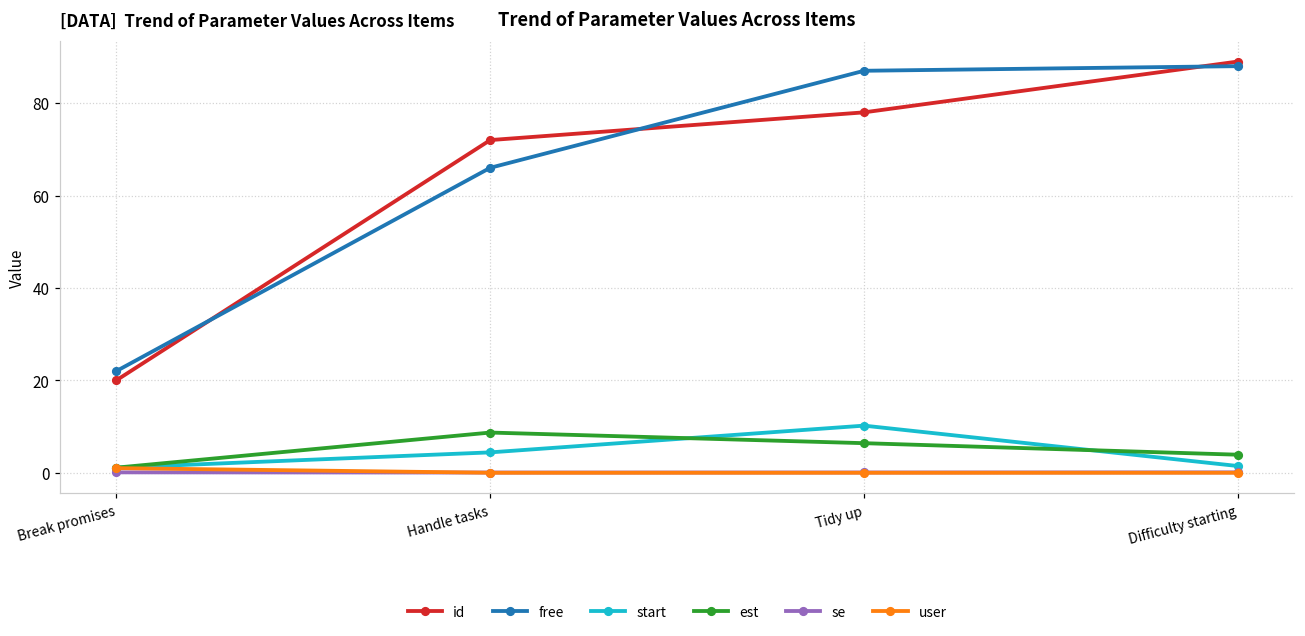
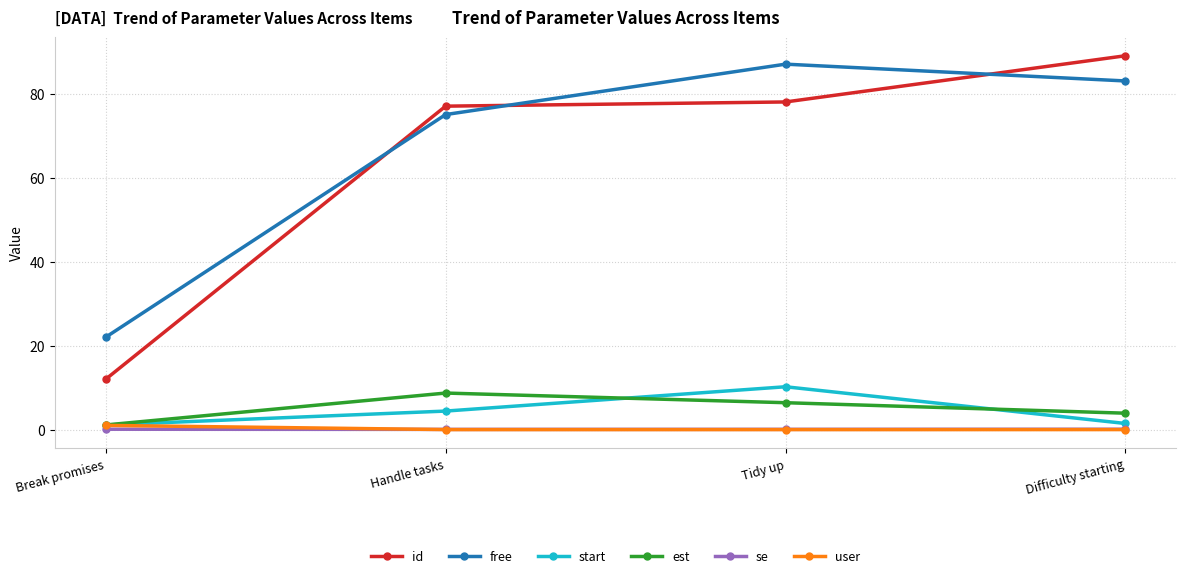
id, Break promises: 20 -> 12
id, Handle tasks: 72 -> 77
free, Handle tasks: 66 -> 75
free, Difficulty starting: 88 -> 83
